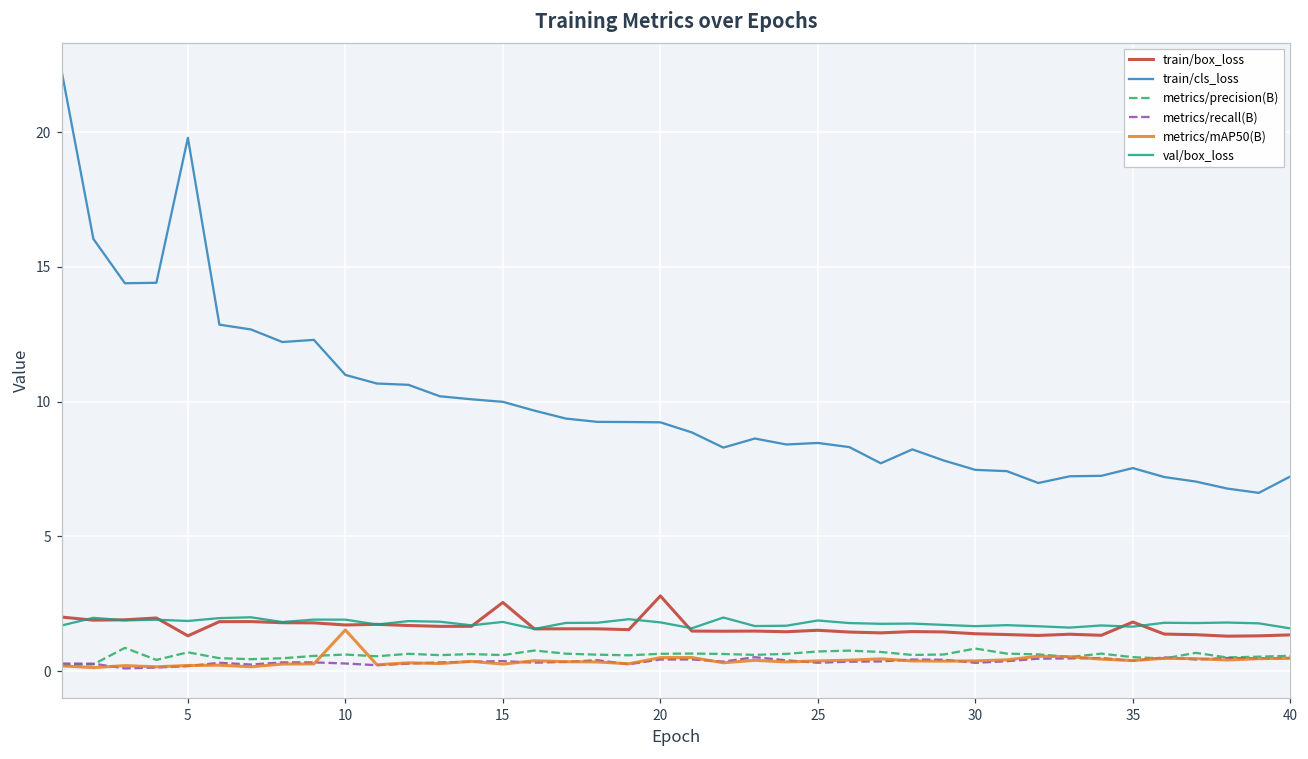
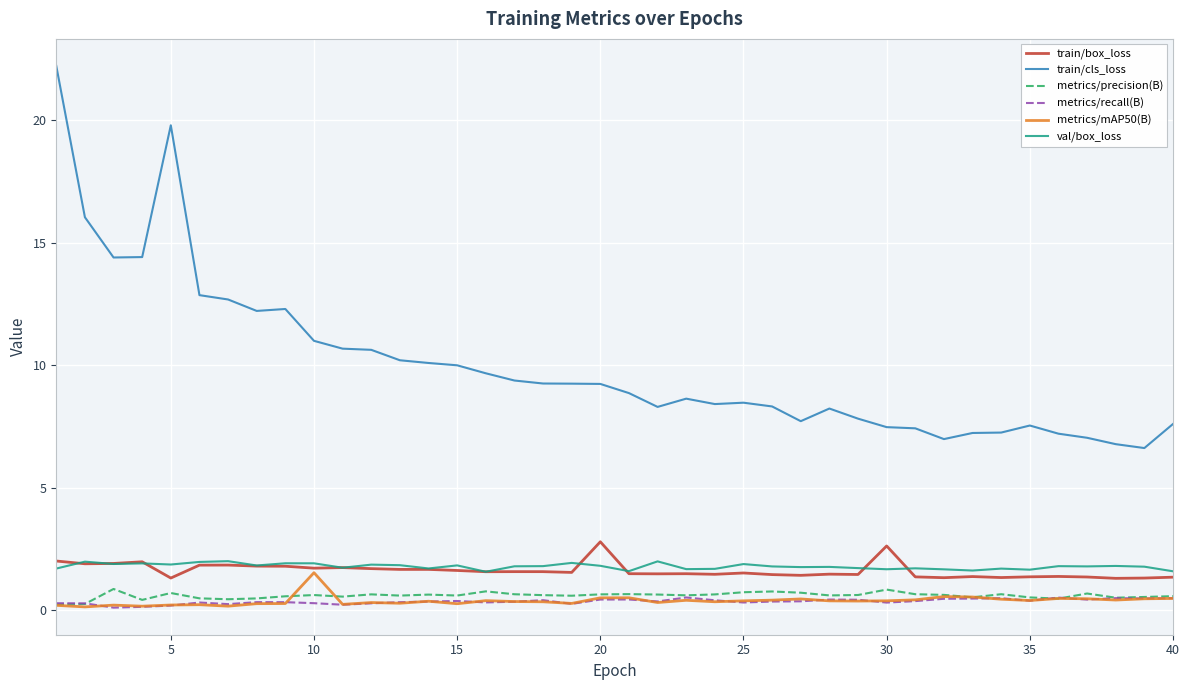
train/box_loss, 15: 2.5 -> 1.6
train/box_loss, 30: 1.4 -> 2.6
train/box_loss, 35: 1.8 -> 1.4
train/cls_loss, 40: 7.2 -> 7.6
